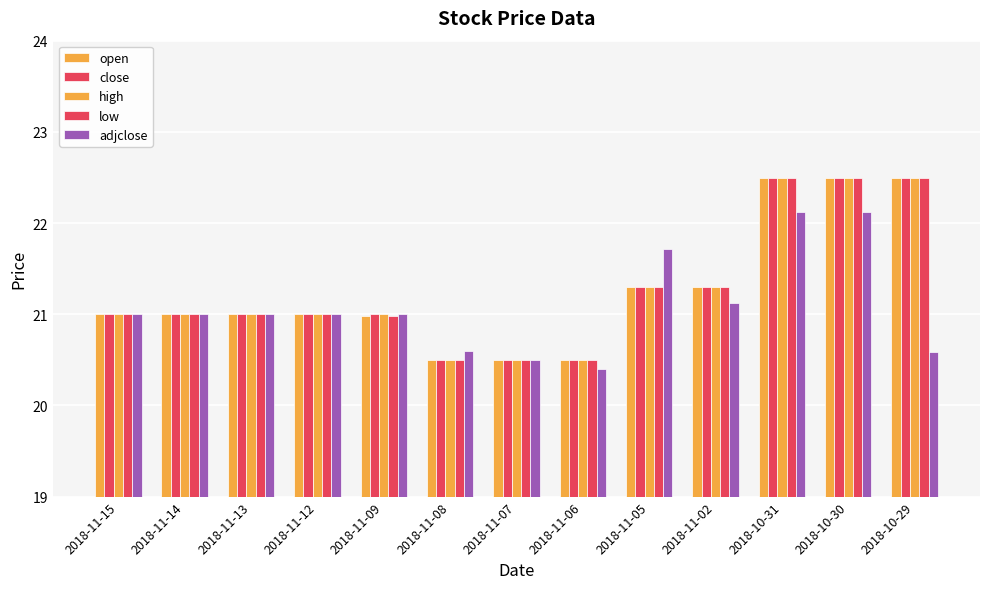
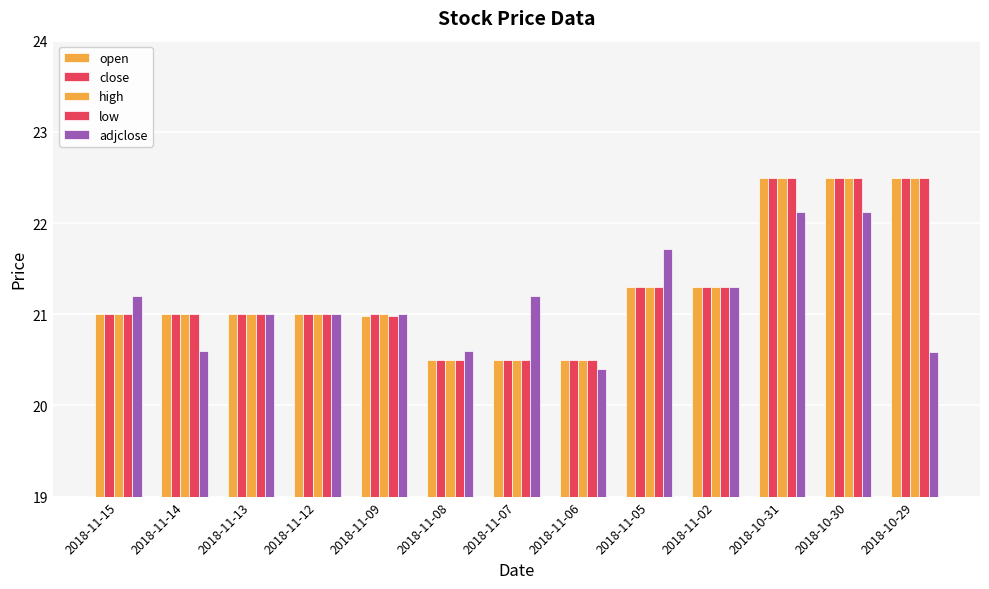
adjclose, 2018-11-15: 21.0 -> 21.2
adjclose, 2018-11-14: 21.0 -> 20.6
adjclose, 2018-11-07: 20.5 -> 21.2
adjclose, 2018-11-02: 21.1 -> 21.3
